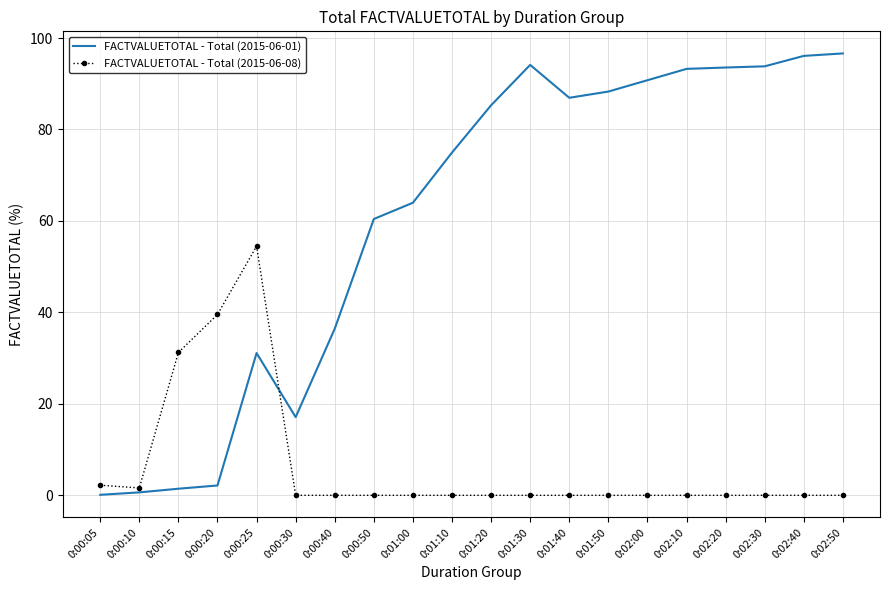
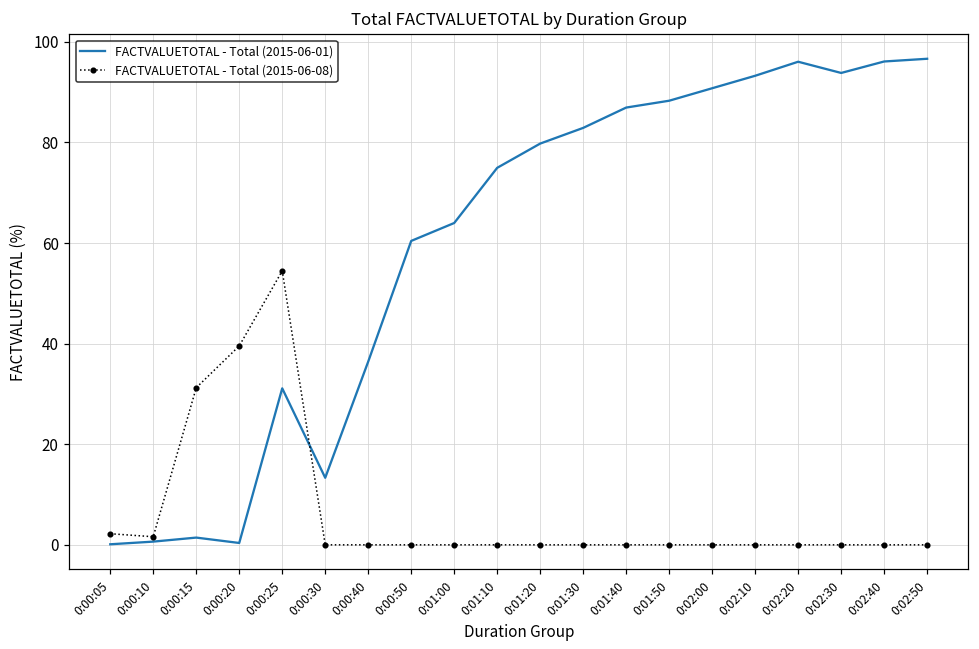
FACTVALUETOTAL - Total (2015-06-01), 0:00:20: 2 -> 0
FACTVALUETOTAL - Total (2015-06-01), 0:00:30: 17 -> 13
FACTVALUETOTAL - Total (2015-06-01), 0:01:20: 85 -> 80
FACTVALUETOTAL - Total (2015-06-01), 0:01:30: 94 -> 83
FACTVALUETOTAL - Total (2015-06-01), 0:02:20: 94 -> 96
